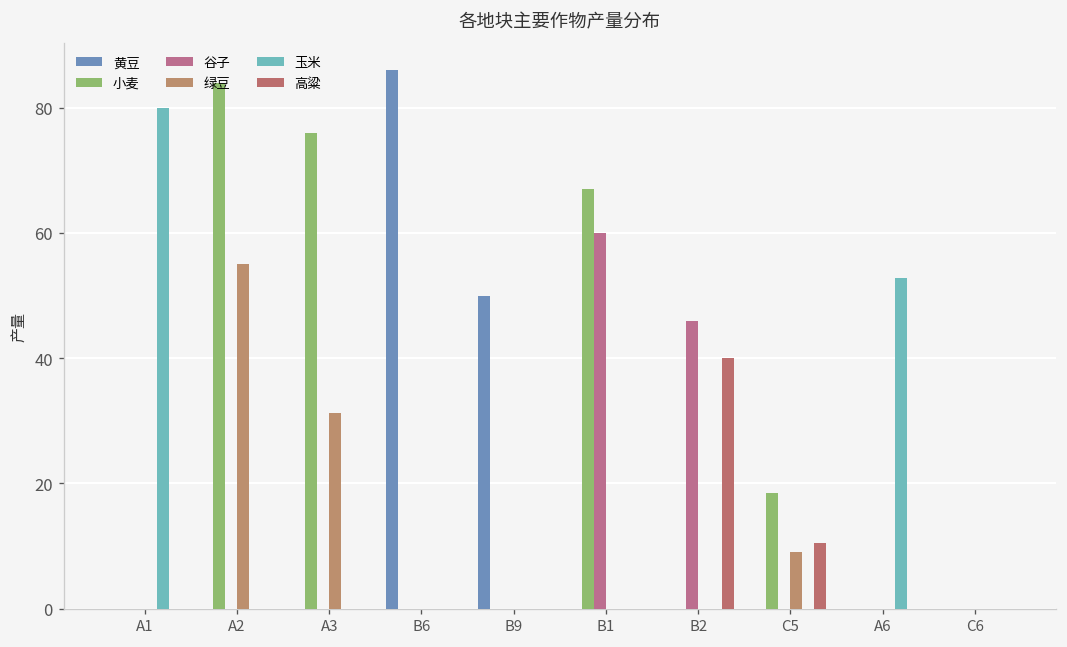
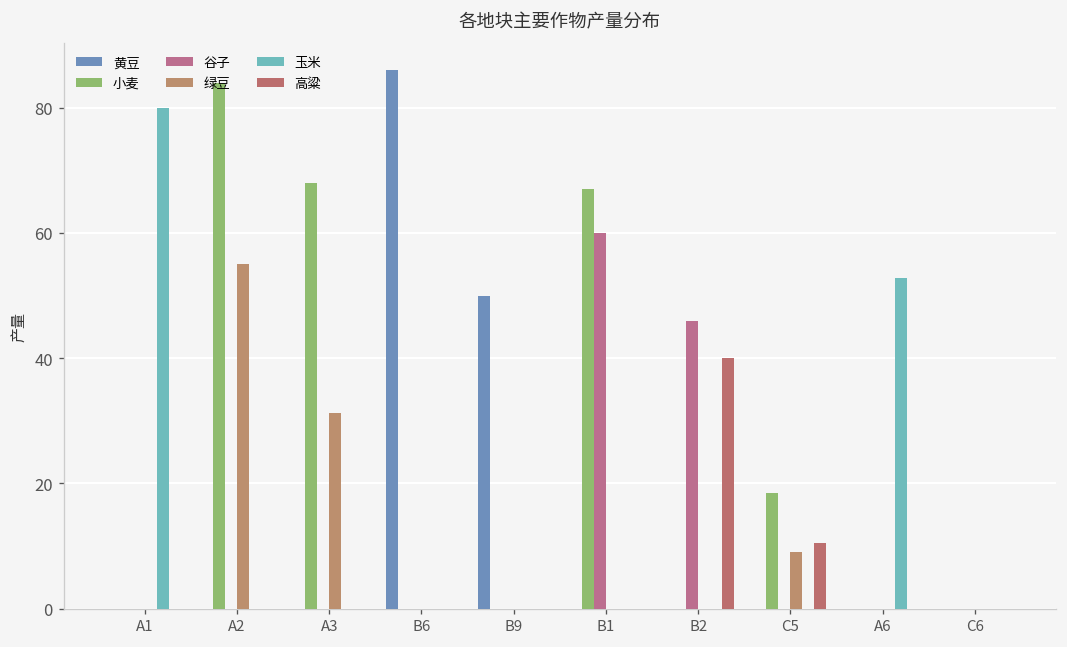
小麦, A3: 76 -> 68
